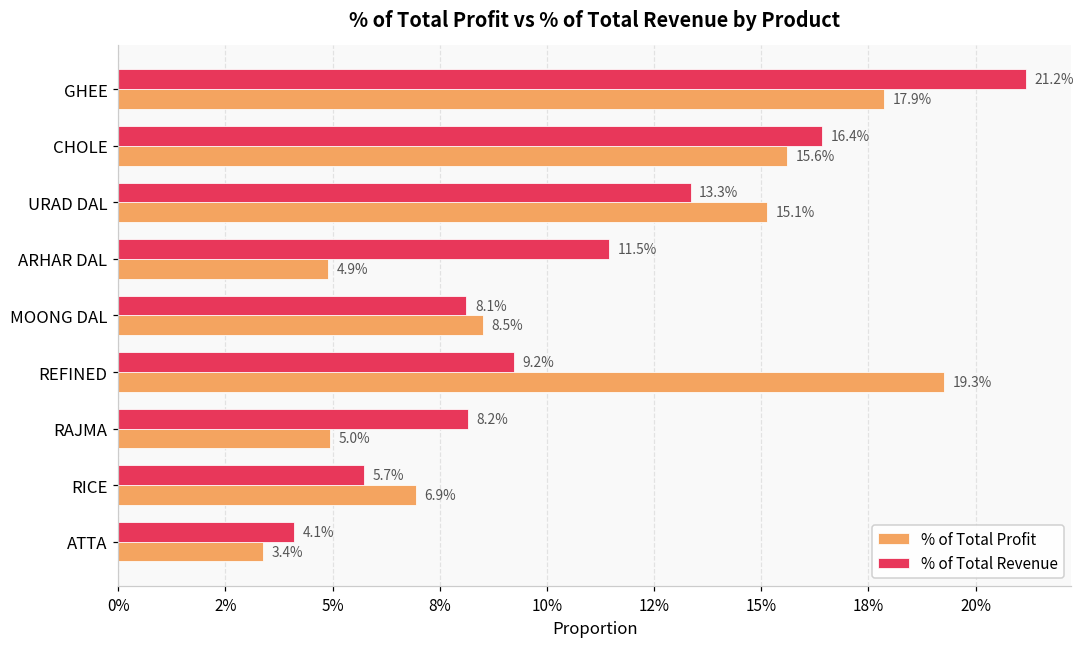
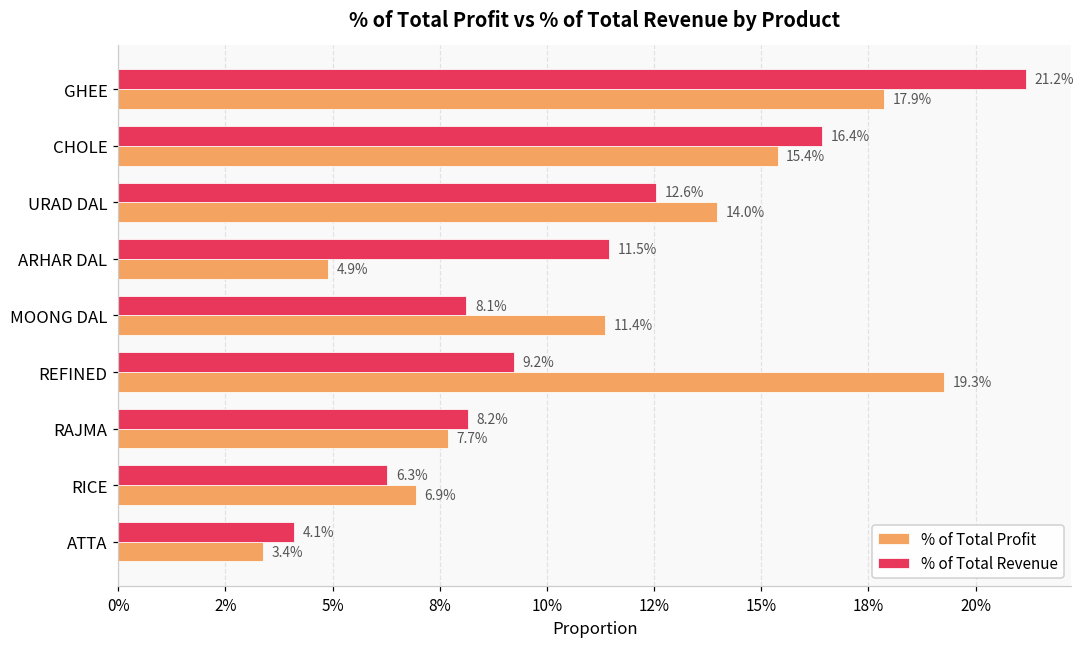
% of Total Profit, CHOLE: 15.6% -> 15.4%
% of Total Revenue, URAD DAL: 13.3% -> 12.6%
% of Total Profit, URAD DAL: 15.1% -> 14.0%
% of Total Profit, MOONG DAL: 8.5% -> 11.4%
% of Total Profit, RAJMA: 5.0% -> 7.7%
% of Total Revenue, RICE: 5.7% -> 6.3%
